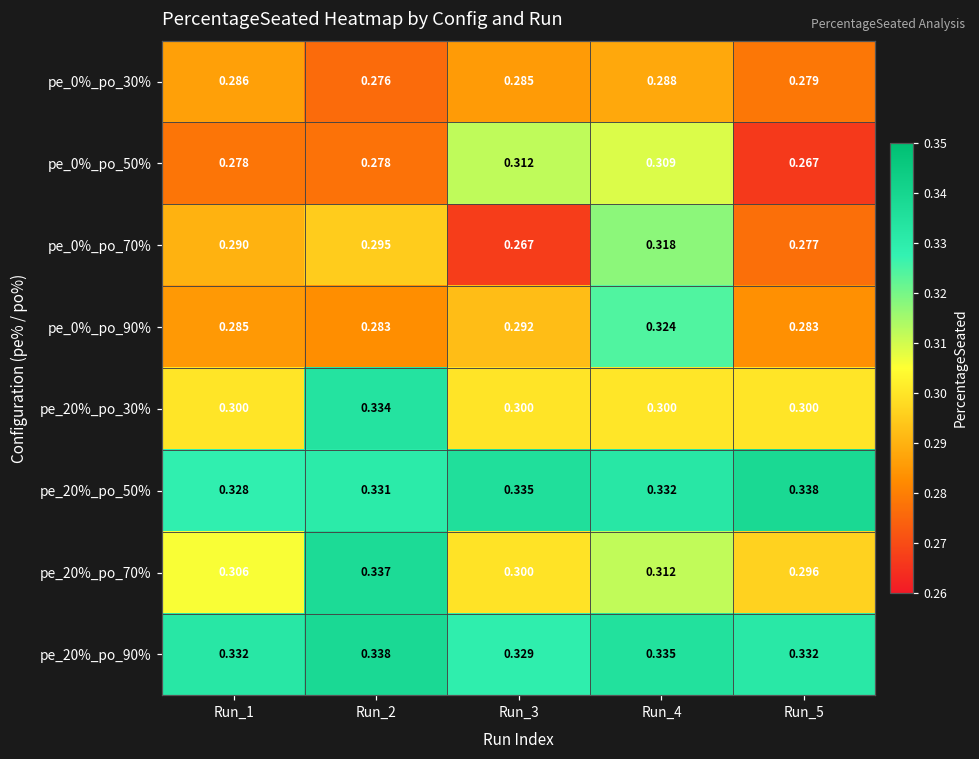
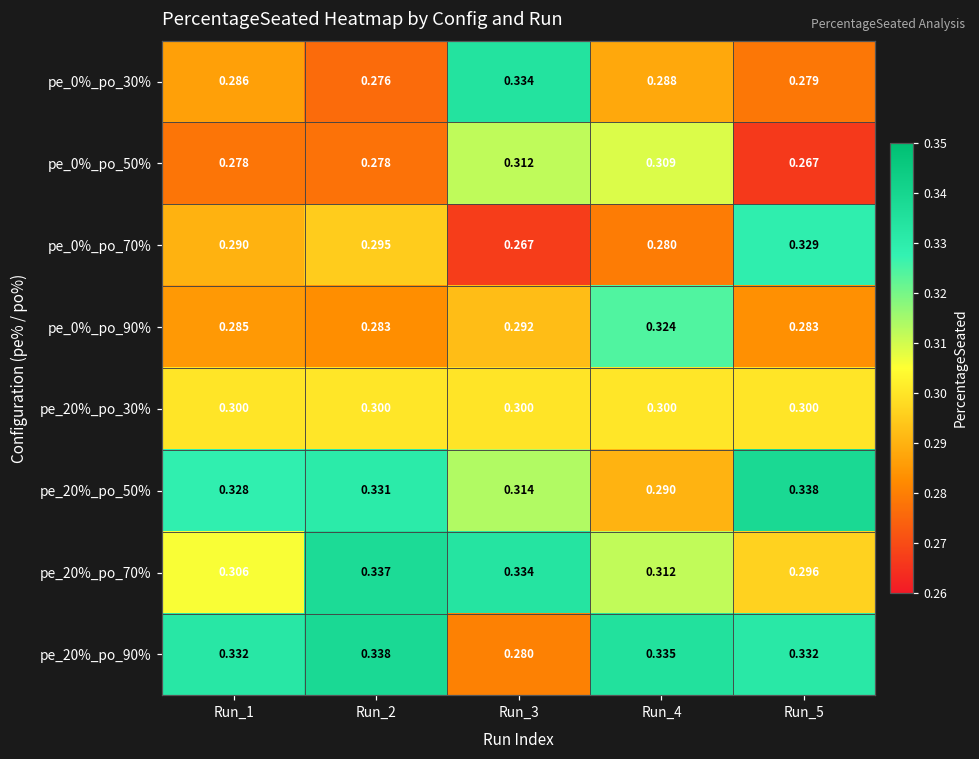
pe_0%_po_30%, Run_3: 0.285 -> 0.334
pe_0%_po_70%, Run_4: 0.318 -> 0.280
pe_0%_po_70%, Run_5: 0.277 -> 0.329
pe_20%_po_30%, Run_2: 0.334 -> 0.300
pe_20%_po_50%, Run_3: 0.335 -> 0.314
pe_20%_po_50%, Run_4: 0.332 -> 0.290
pe_20%_po_70%, Run_3: 0.300 -> 0.334
pe_20%_po_90%, Run_3: 0.329 -> 0.280
